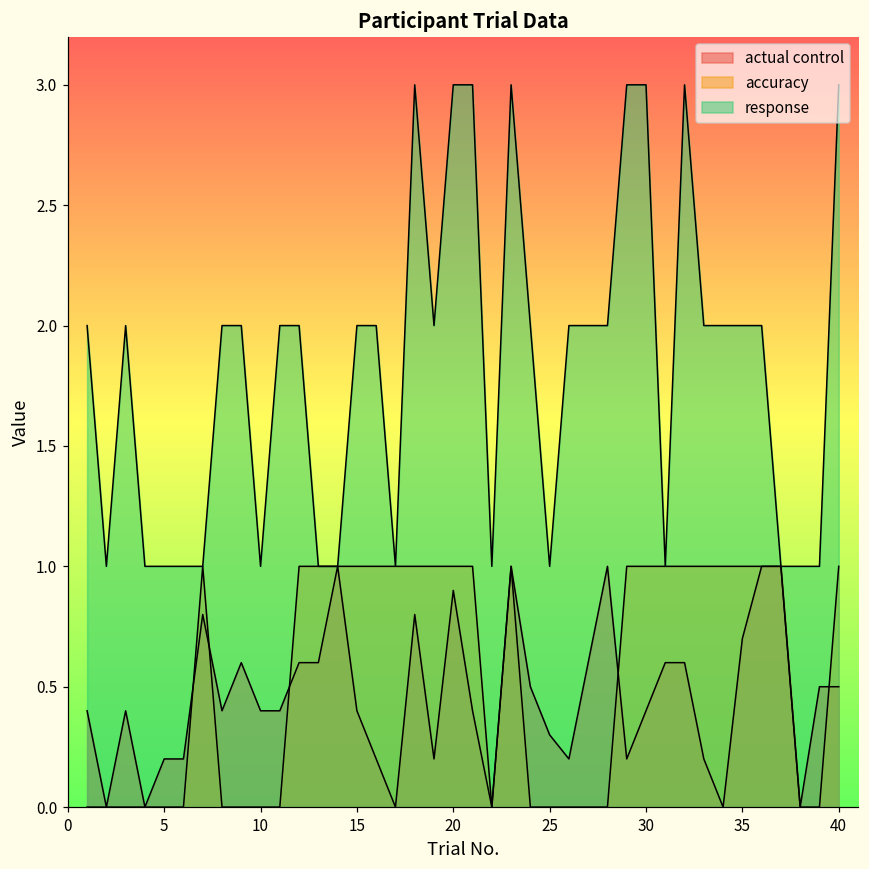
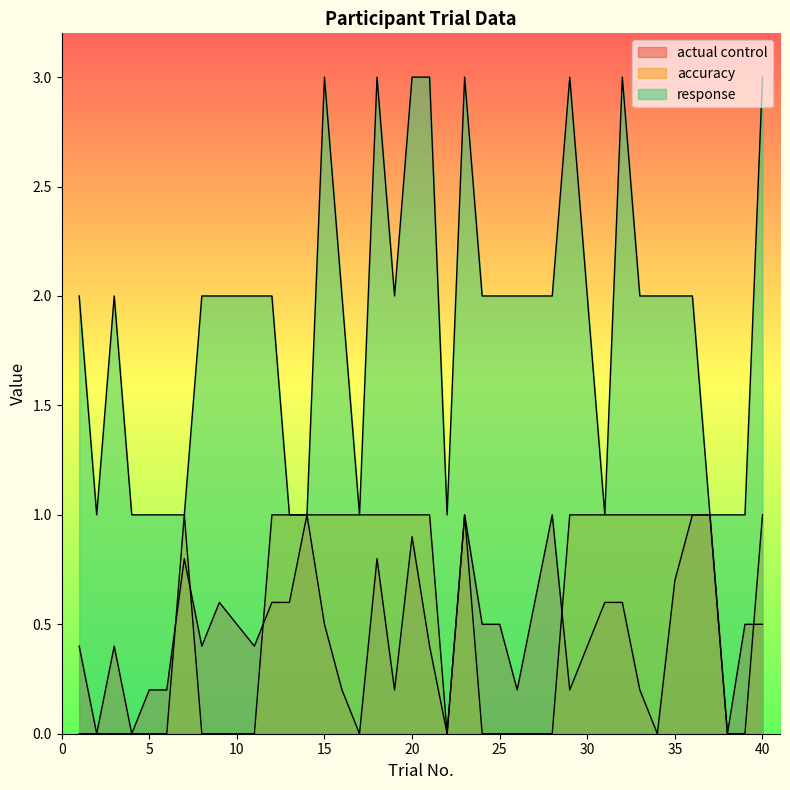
actual control, 10: 0.4 -> 0.5
response, 10: 1 -> 2
actual control, 15: 0.4 -> 0.5
response, 15: 2 -> 3
actual control, 25: 0.3 -> 0.5
response, 25: 1 -> 2
response, 30: 3 -> 2
